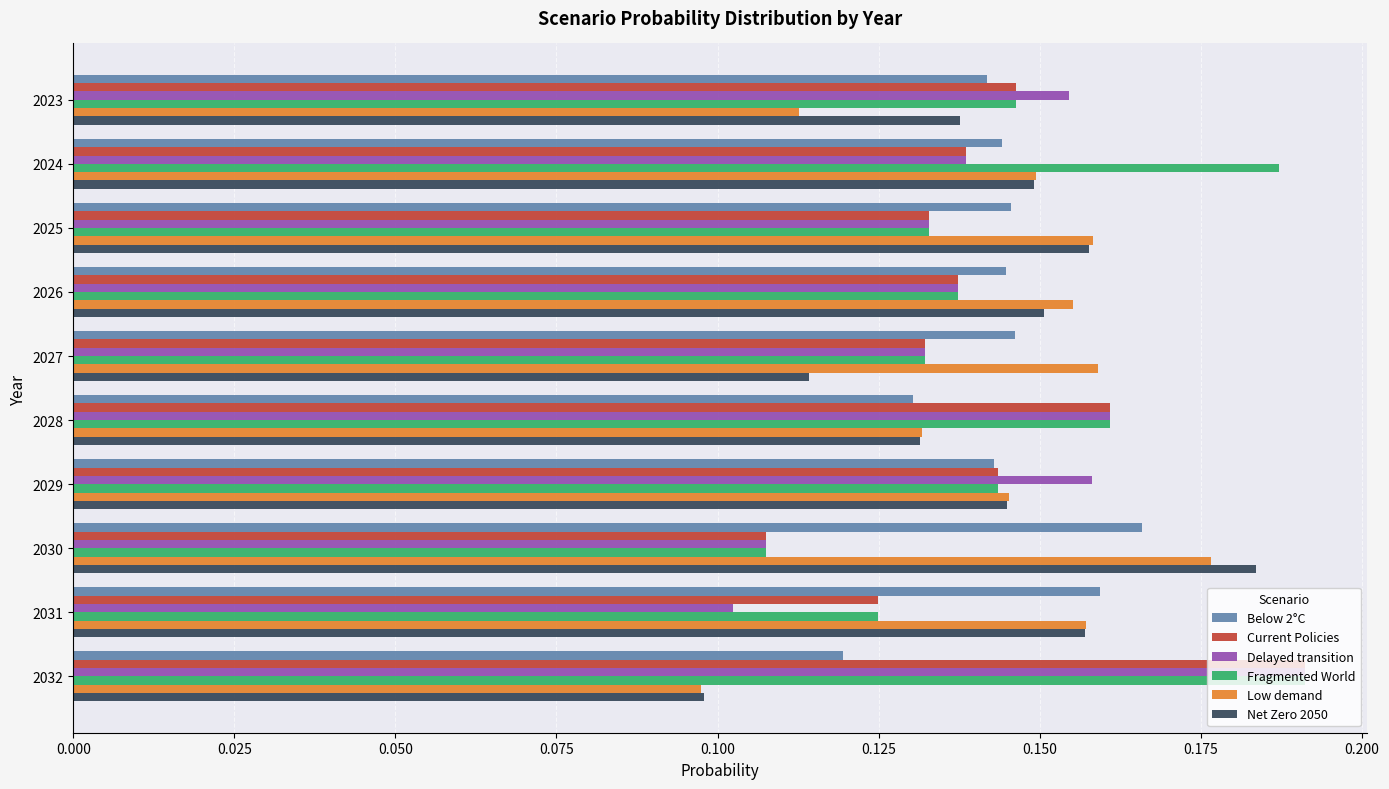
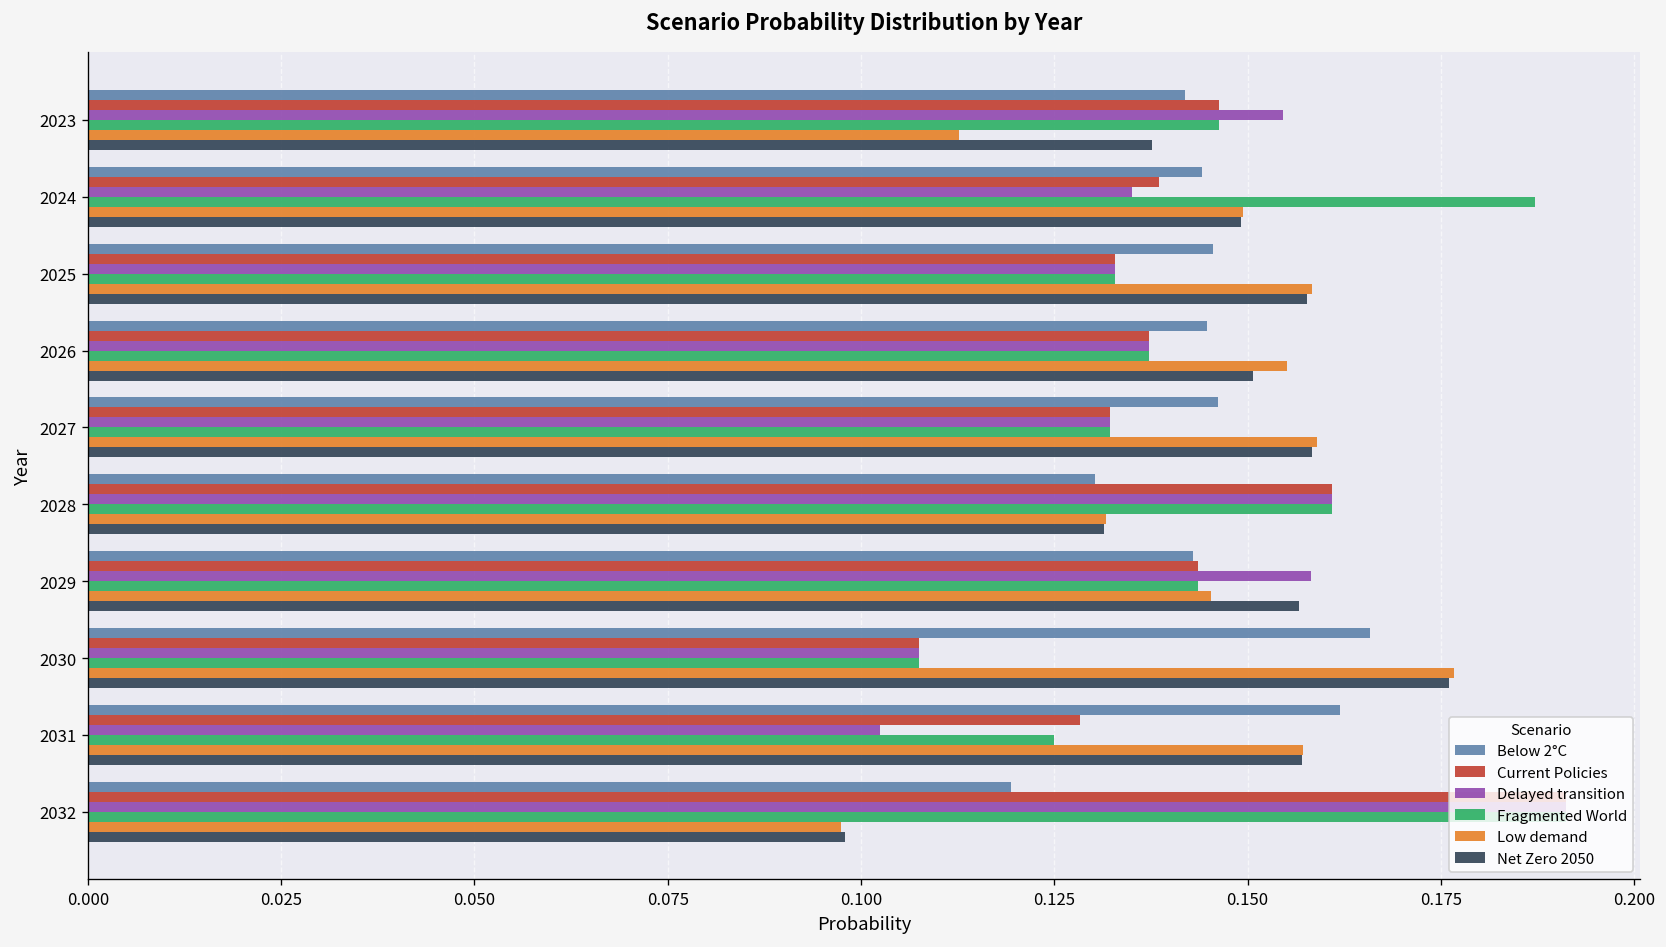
Delayed transition, 2024: 0.139 -> 0.135
Net Zero 2050, 2027: 0.114 -> 0.158
Net Zero 2050, 2029: 0.145 -> 0.157
Net Zero 2050, 2030: 0.184 -> 0.176
Below 2°C, 2031: 0.159 -> 0.162
Current Policies, 2031: 0.125 -> 0.128
